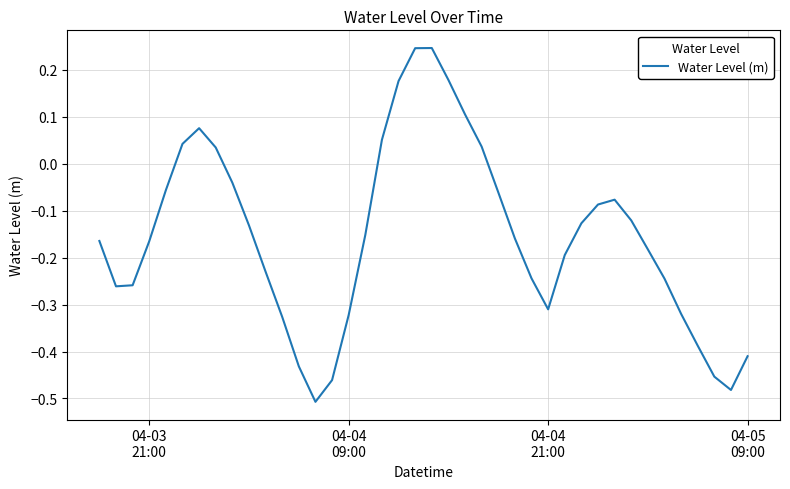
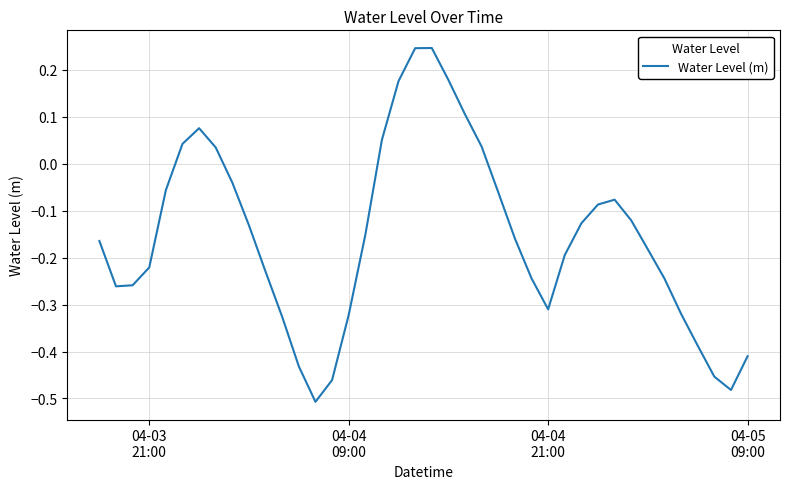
04-03 21:00: -0.17 -> -0.22
